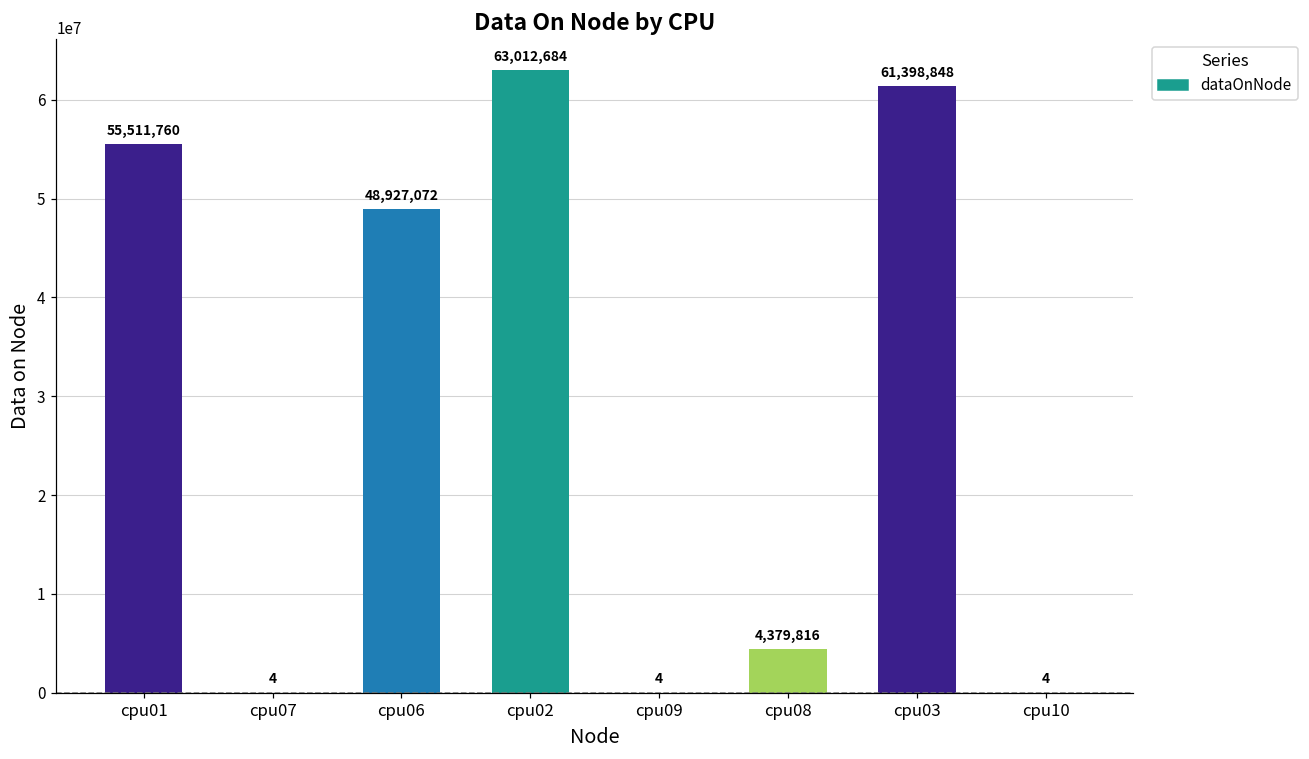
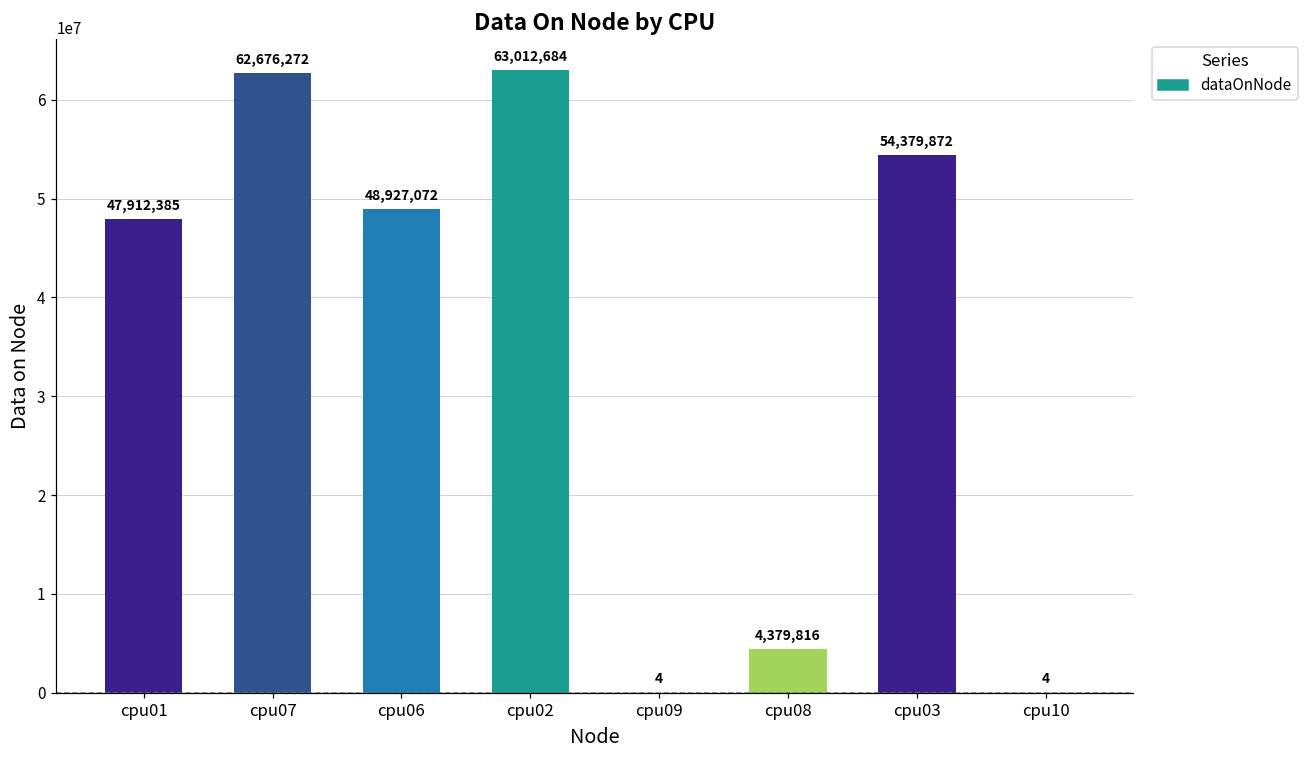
cpu01: 55,511,760 -> 47,912,385
cpu07: 4 -> 62,676,272
cpu03: 61,398,848 -> 54,379,872
